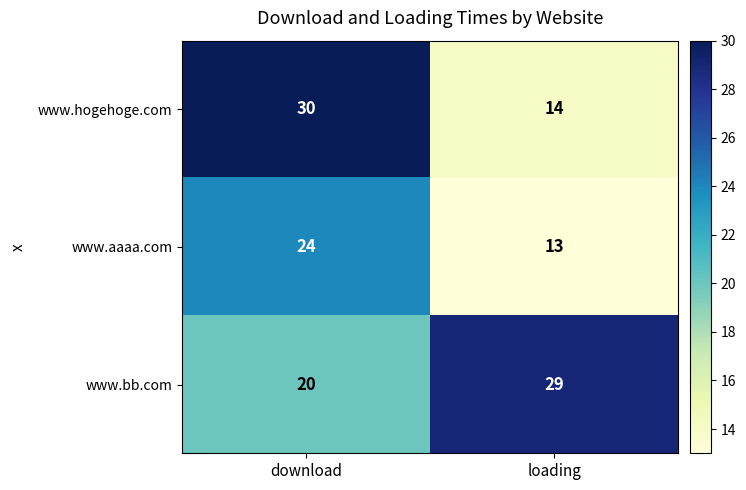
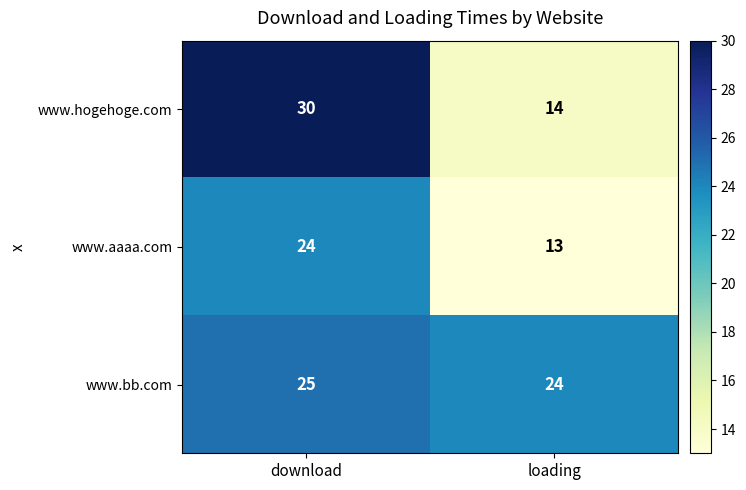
www.bb.com, download: 20 -> 25
www.bb.com, loading: 29 -> 24
